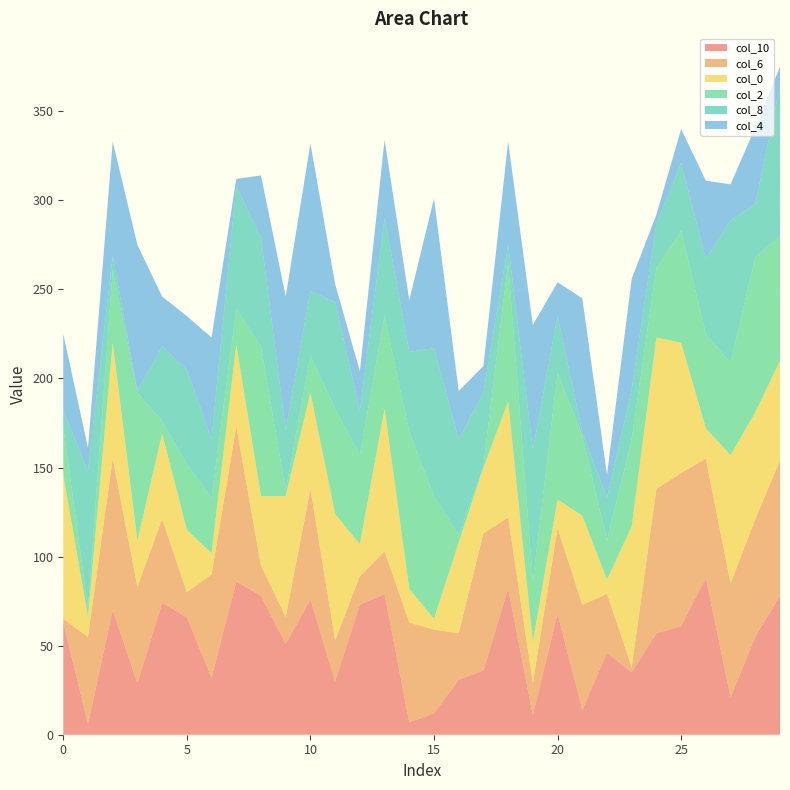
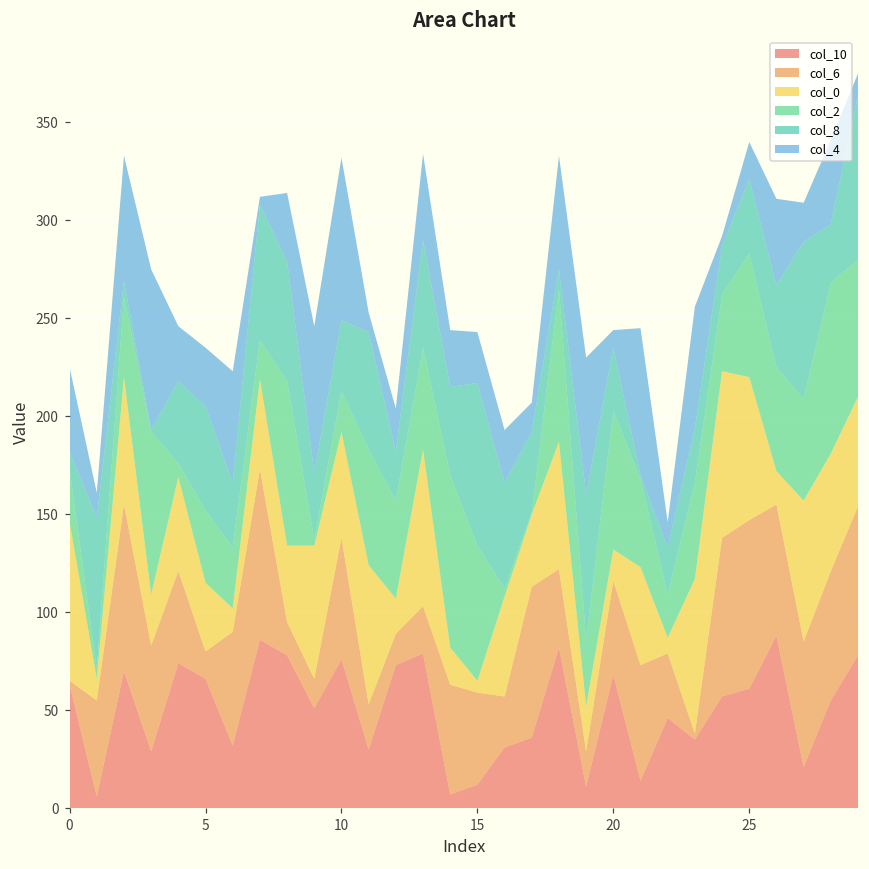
col_4, 15: 84 -> 26
col_4, 20: 19 -> 9
